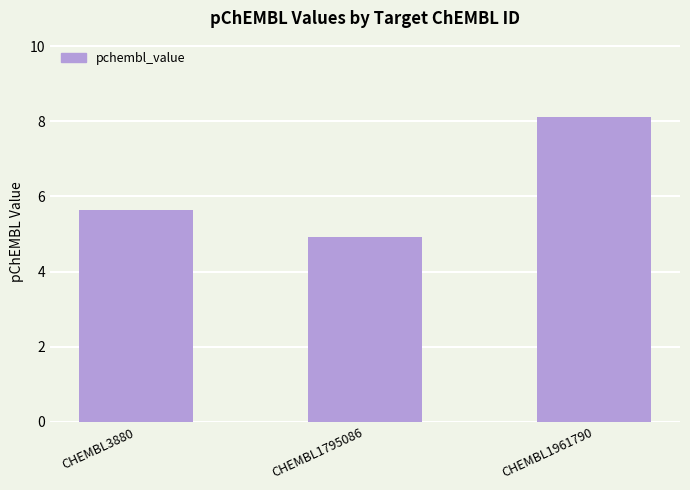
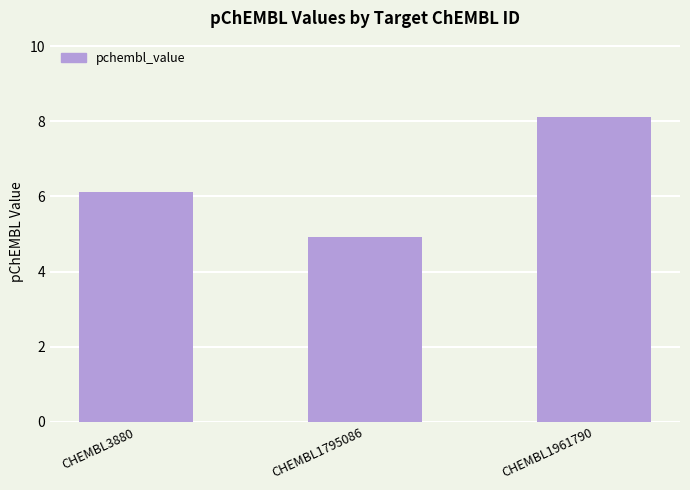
CHEMBL3880: 5.6 -> 6.1
